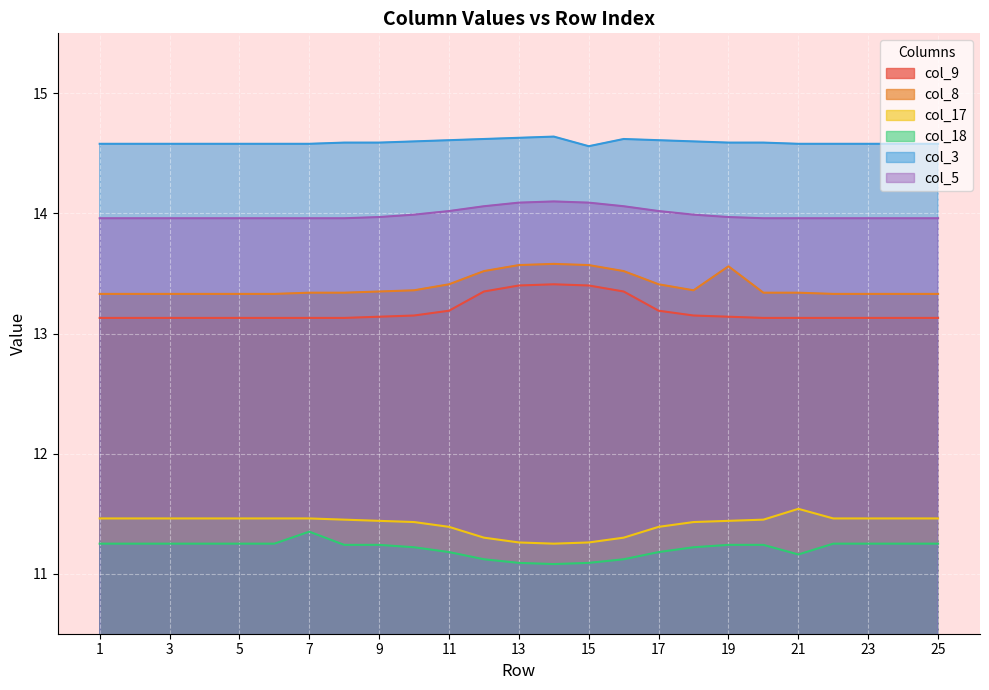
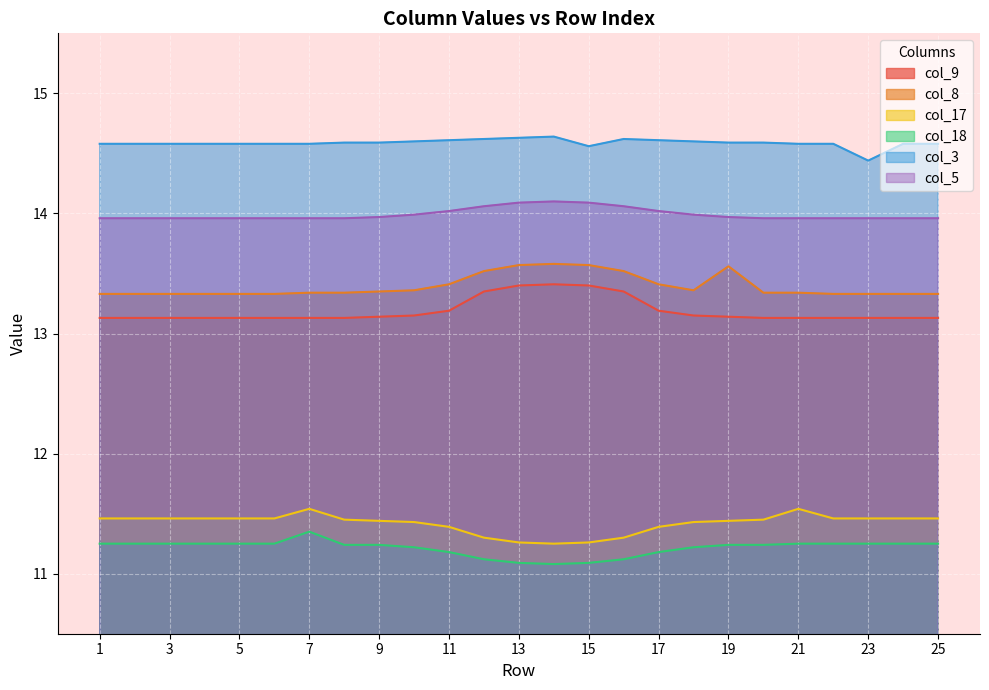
col_17, 7: 11.46 -> 11.54
col_18, 21: 11.16 -> 11.25
col_3, 23: 14.58 -> 14.44
